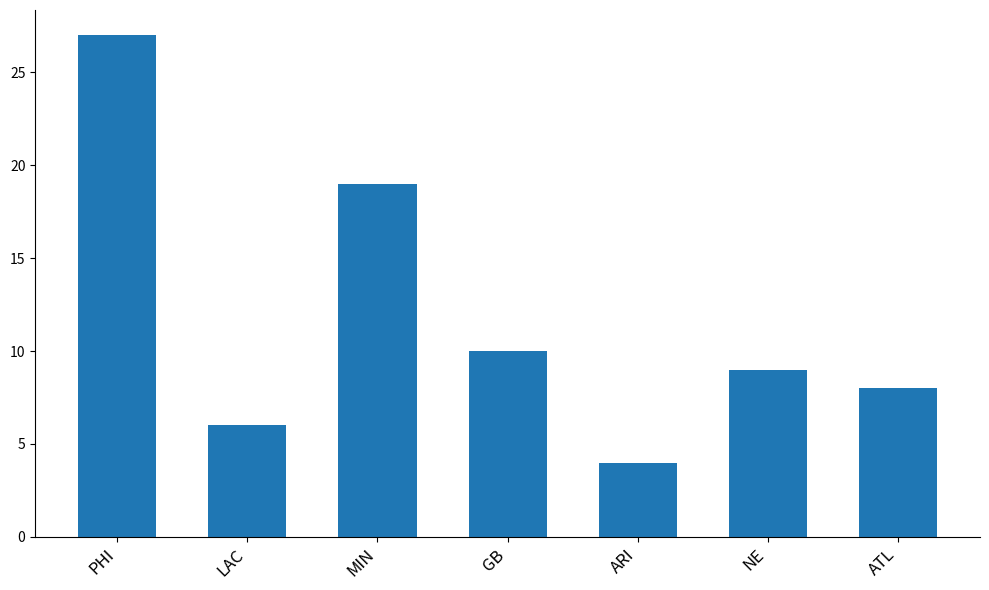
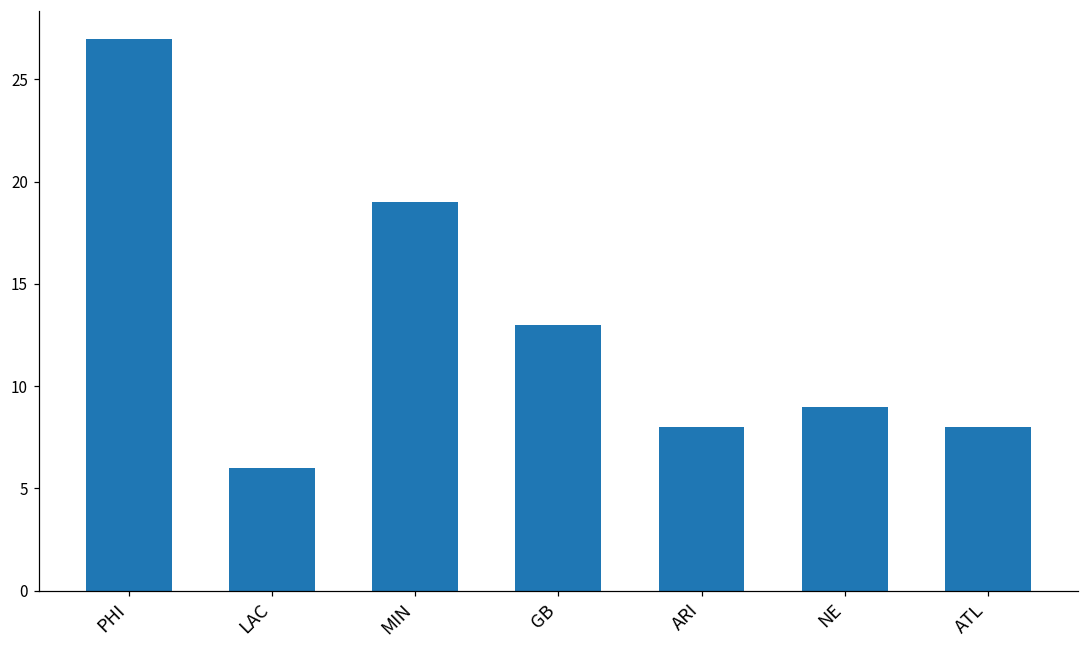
GB: 10 -> 13
ARI: 4 -> 8
